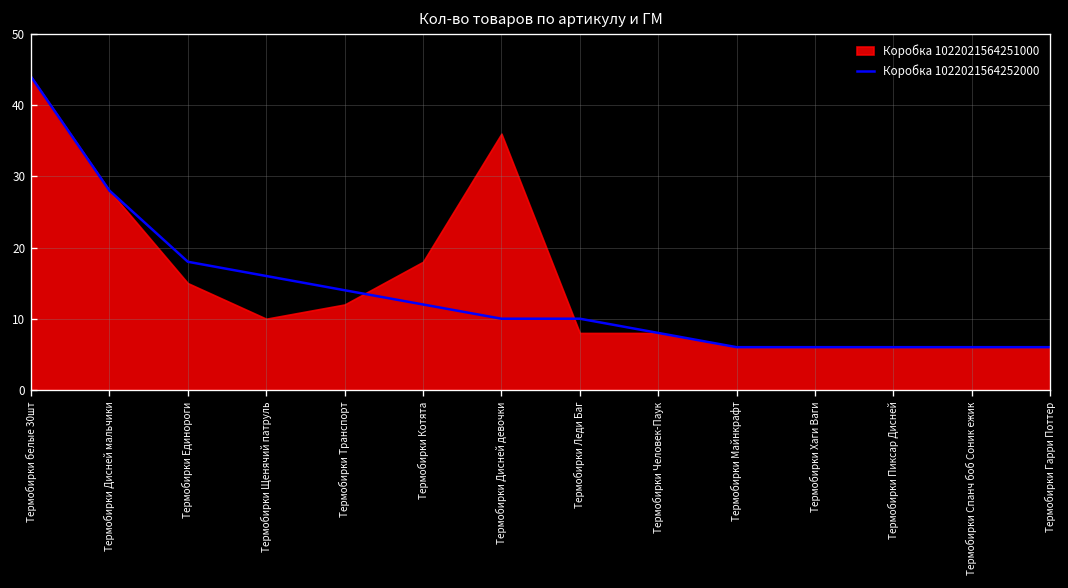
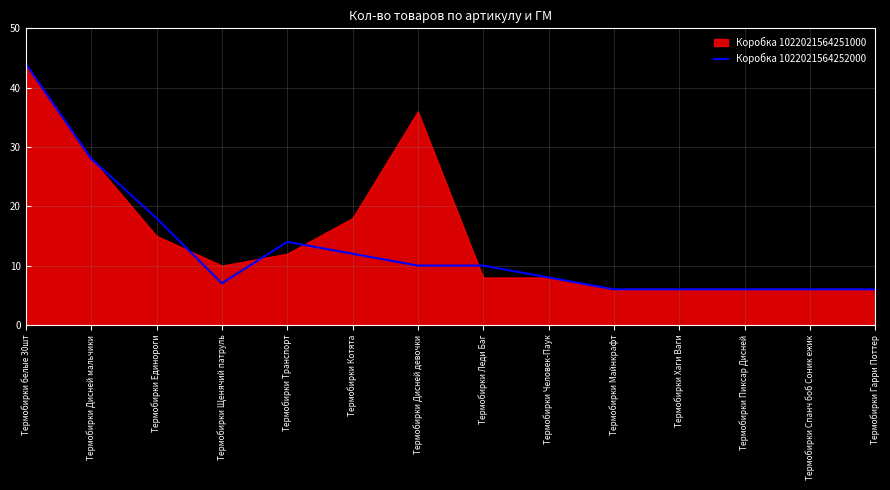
Коробка 1022021564252000, Термобирки Щенячий патруль: 16 -> 7
